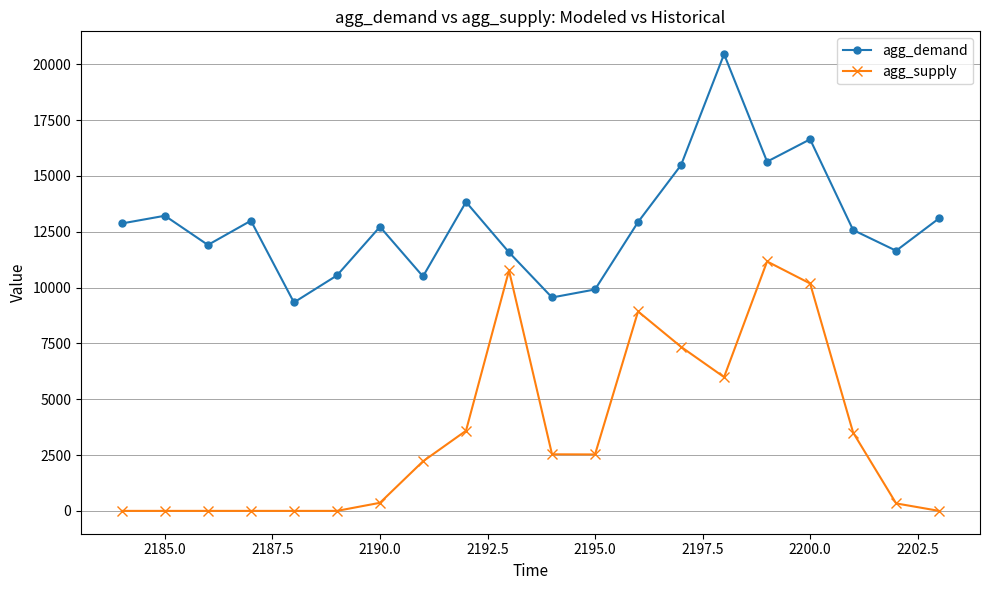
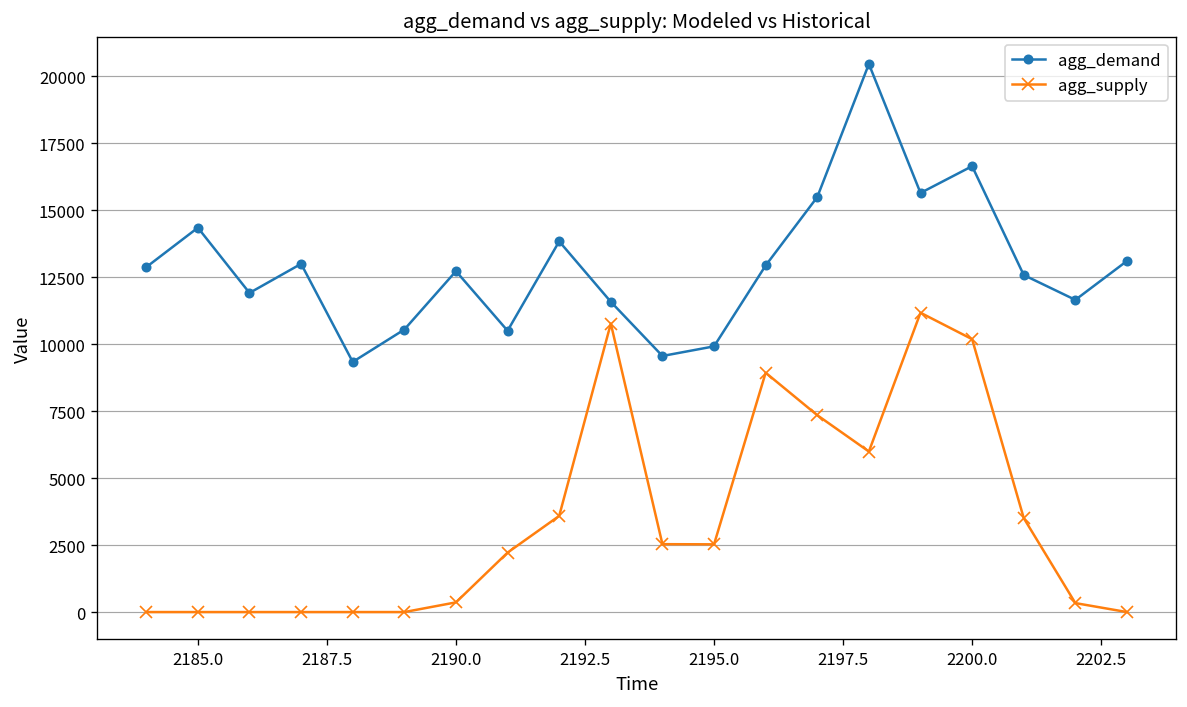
agg_demand, 2185.0: 13200 -> 14300
